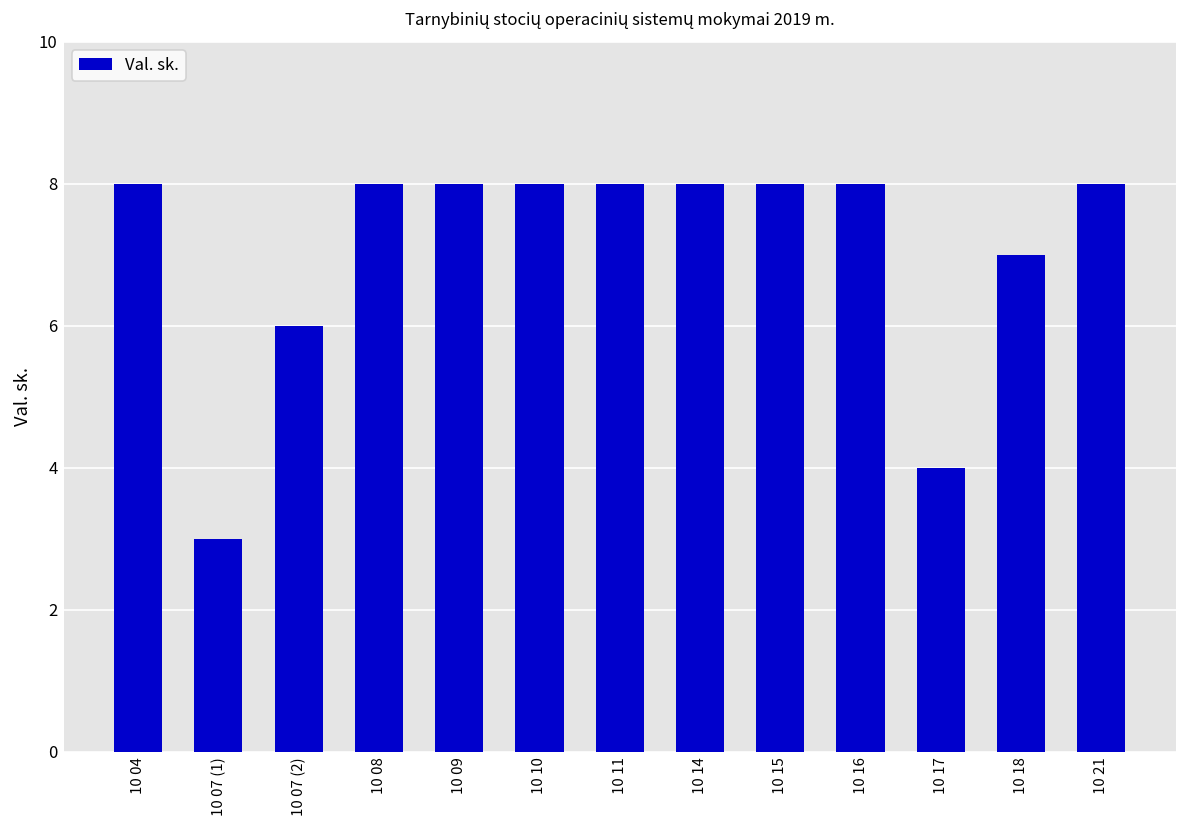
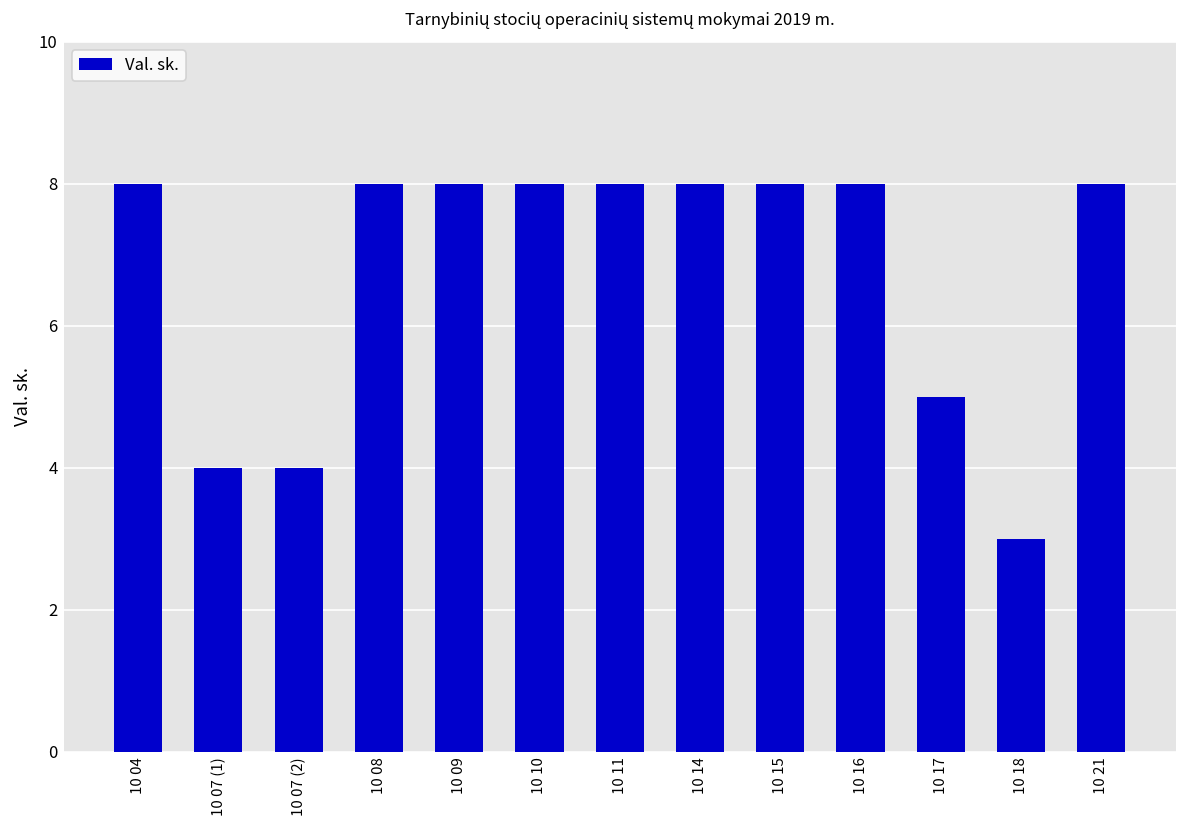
10 07 (1): 3 -> 4
10 07 (2): 6 -> 4
10 17: 4 -> 5
10 18: 7 -> 3
